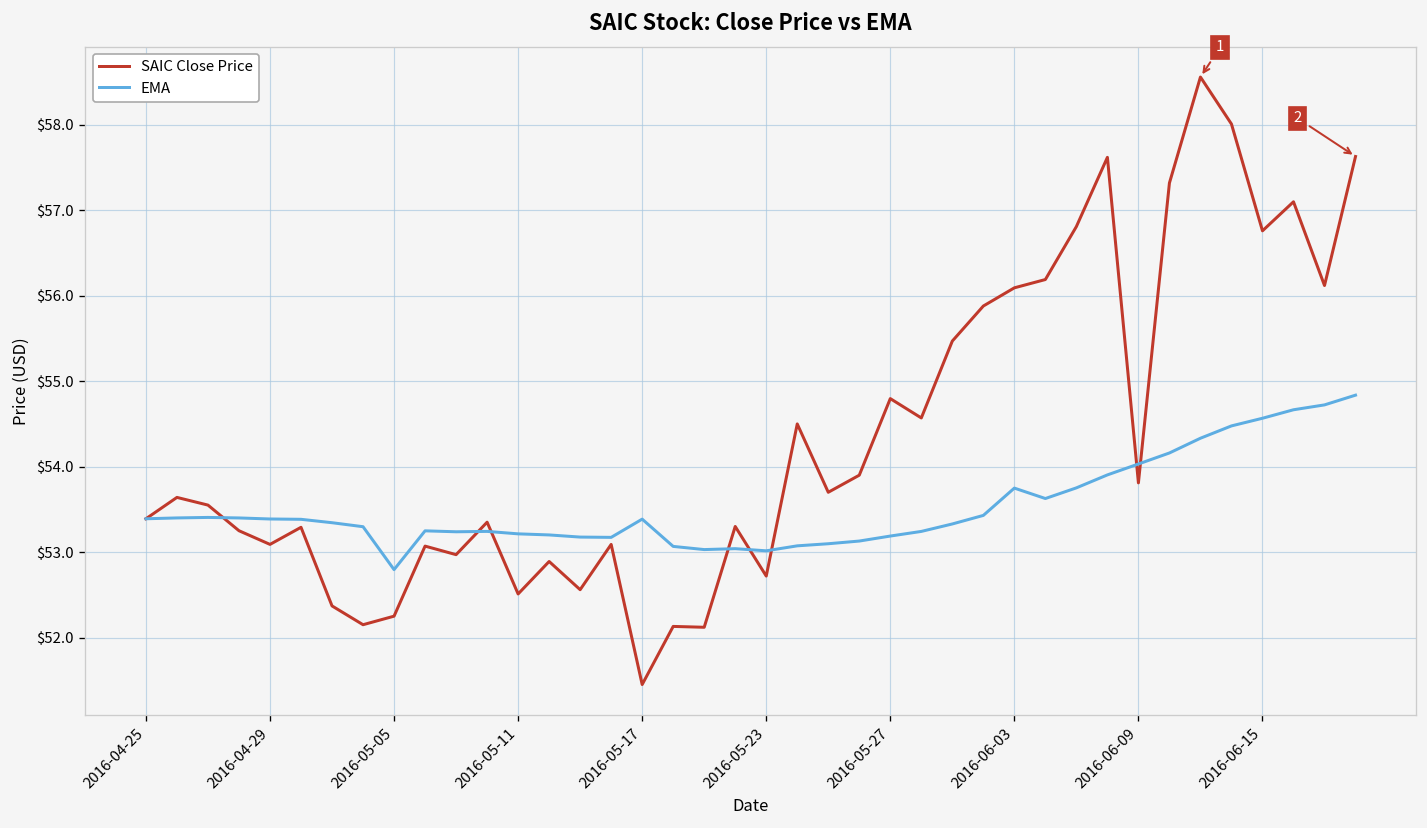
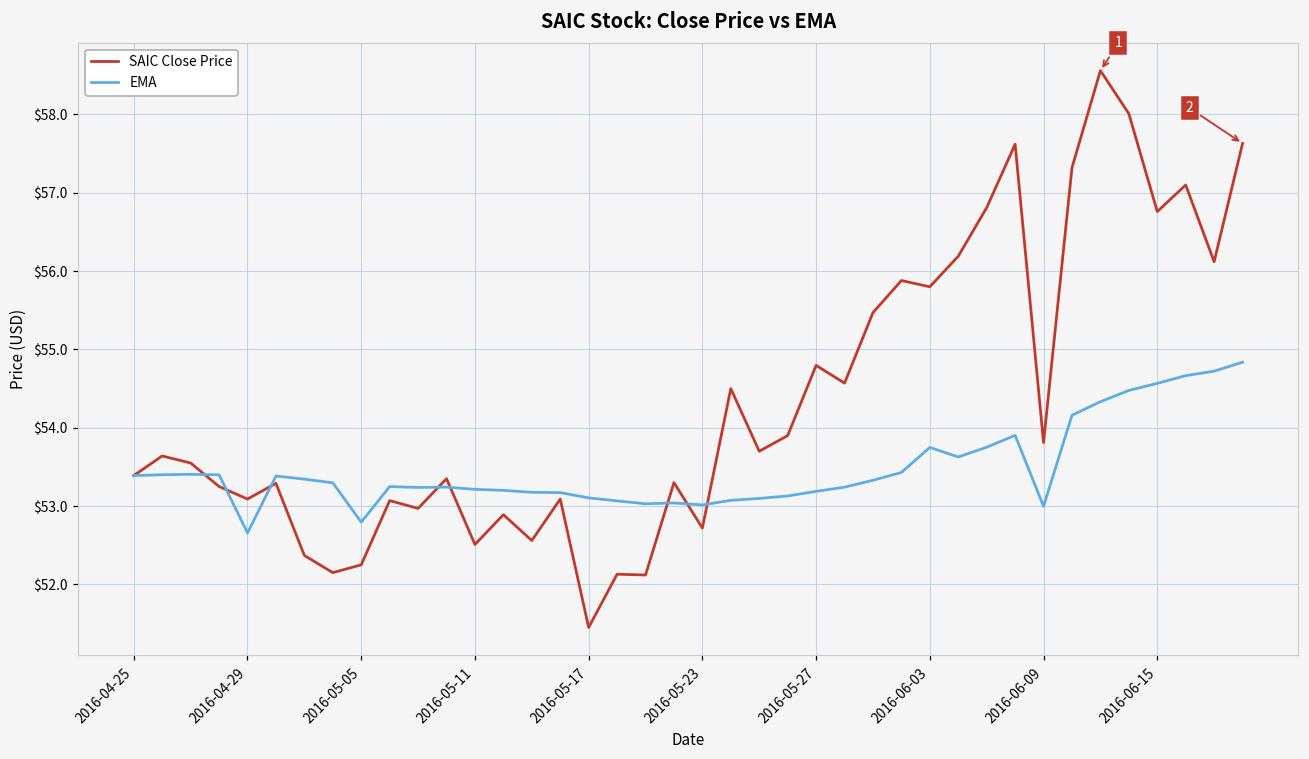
EMA, 2016-04-29: $53.4 -> $52.7
EMA, 2016-05-17: $53.4 -> $53.1
SAIC Close Price, 2016-06-03: $56.1 -> $55.8
EMA, 2016-06-09: $54.0 -> $53.0
